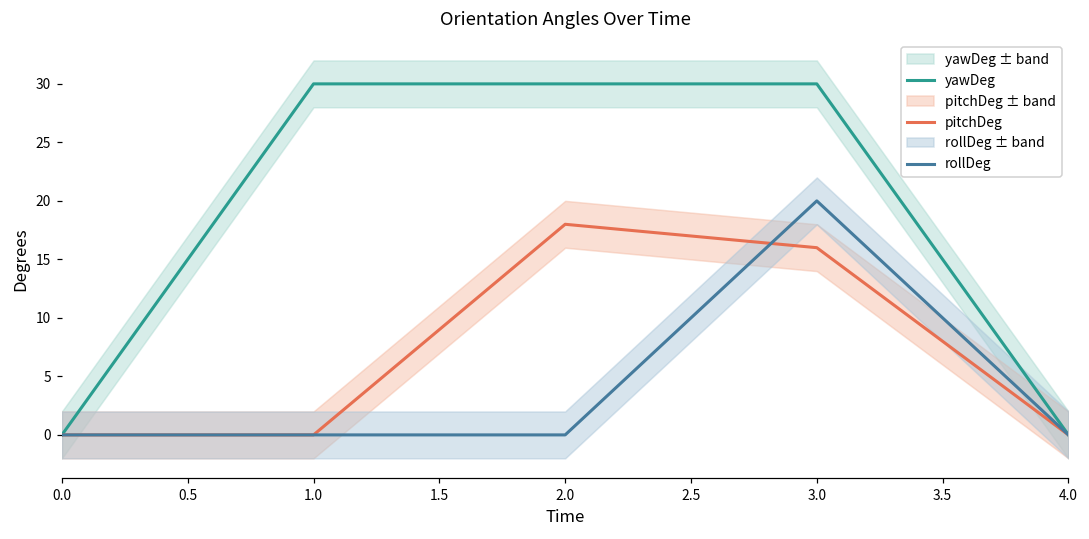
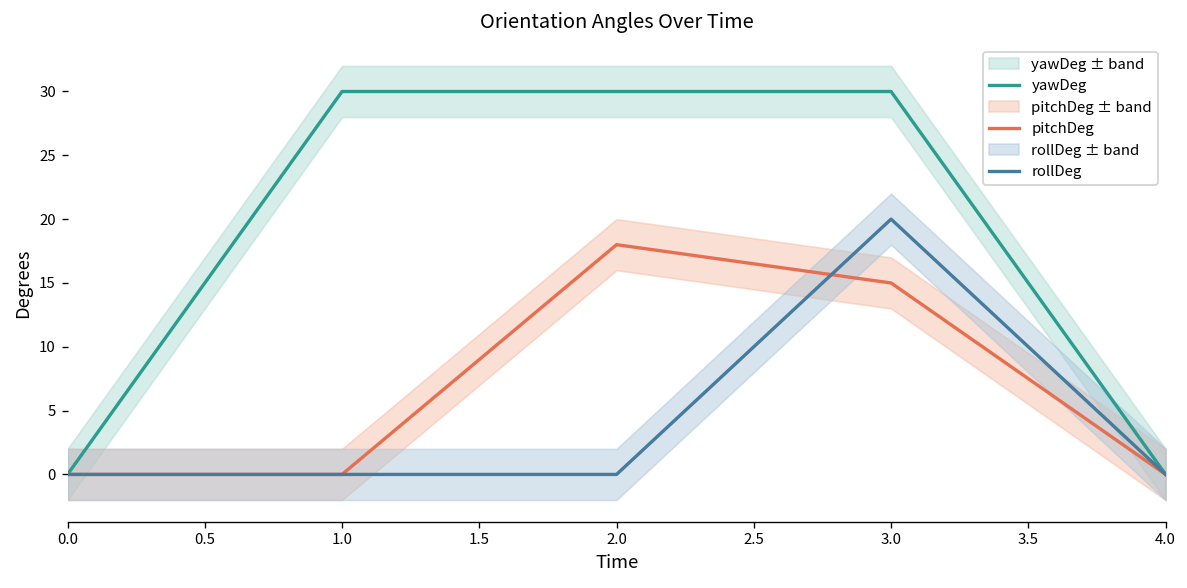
pitchDeg, 3.0: 16 -> 15
